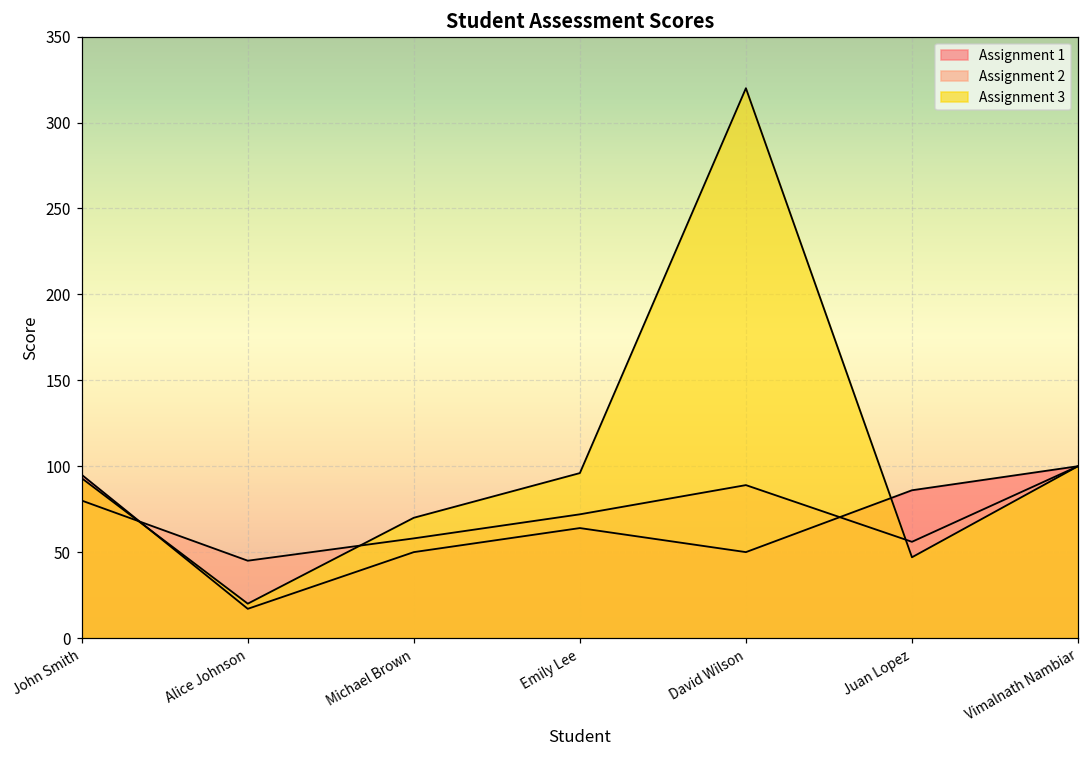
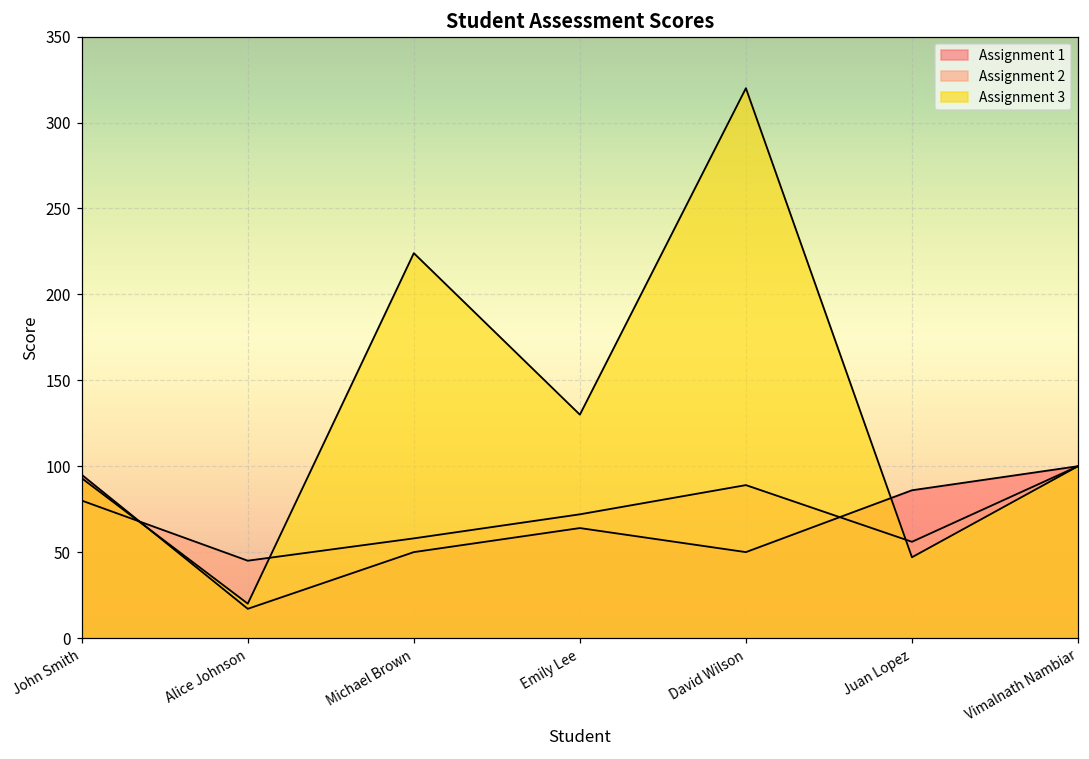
Assignment 3, Michael Brown: 70 -> 224
Assignment 3, Emily Lee: 96 -> 130
